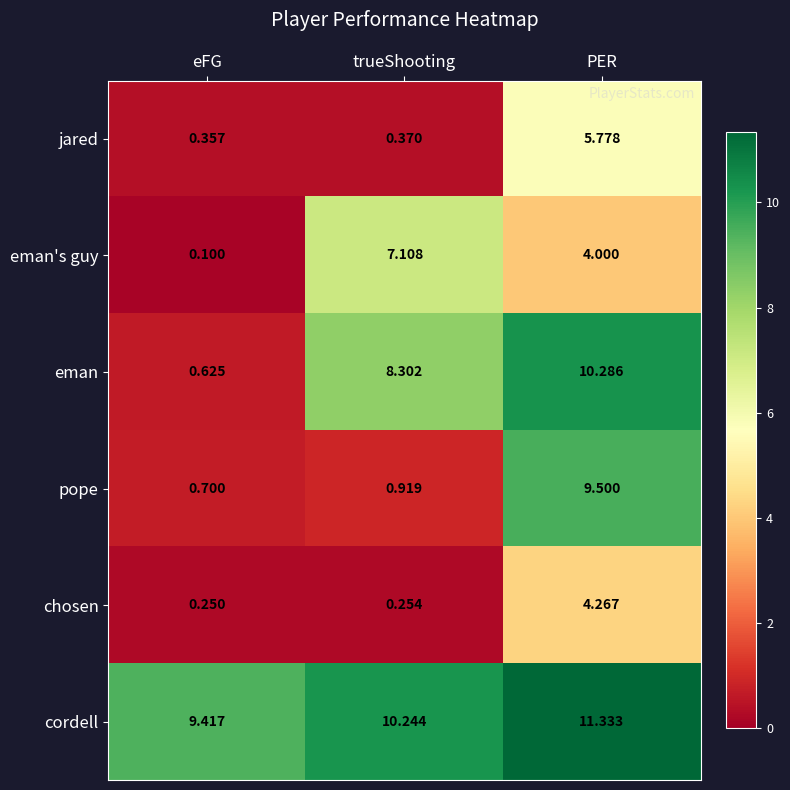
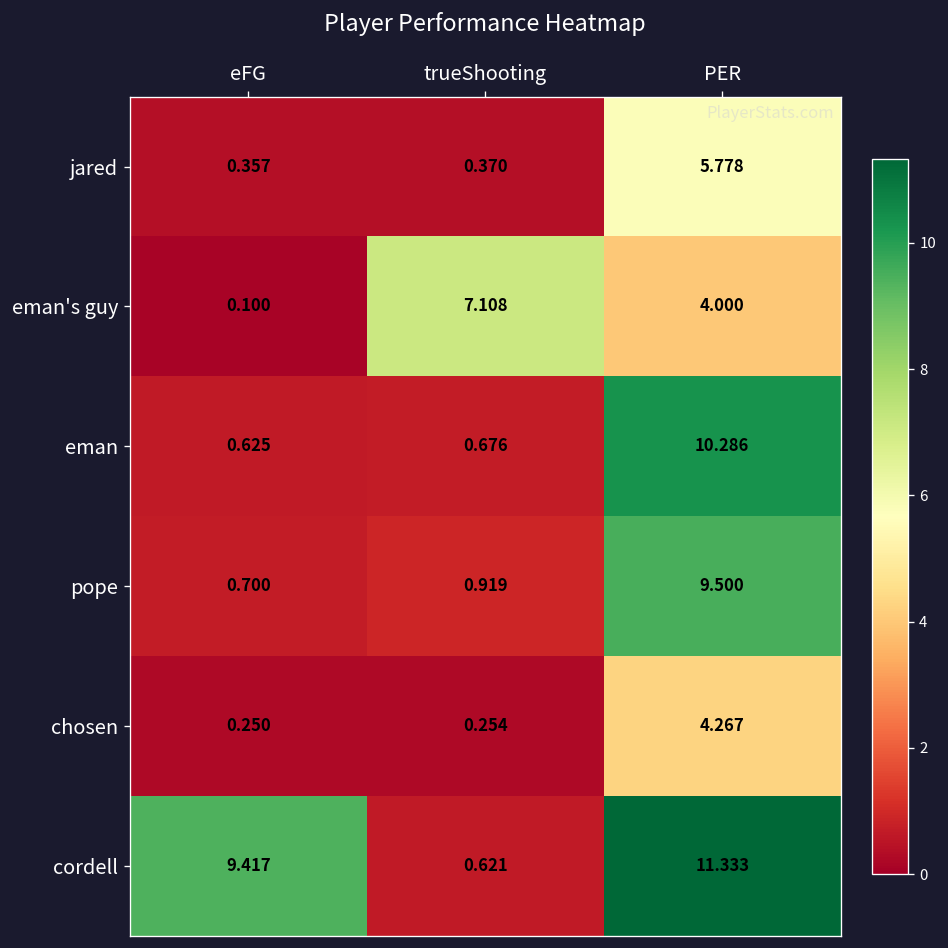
eman, trueShooting: 8.302 -> 0.676
cordell, trueShooting: 10.244 -> 0.621
